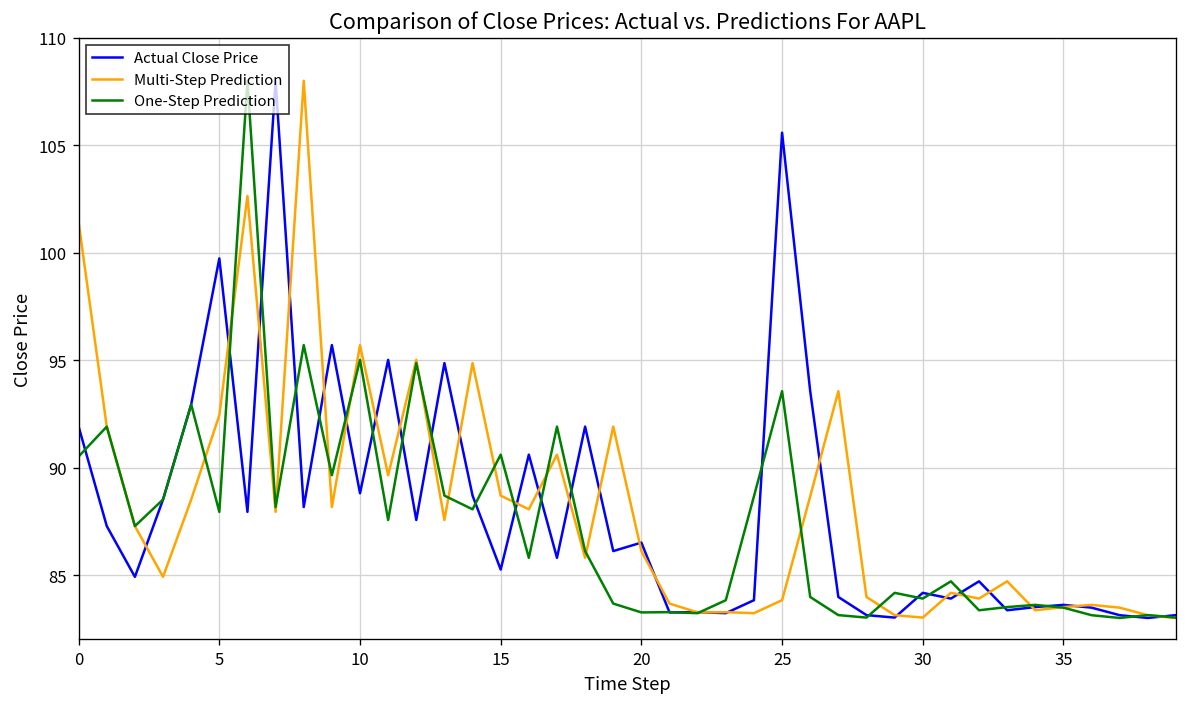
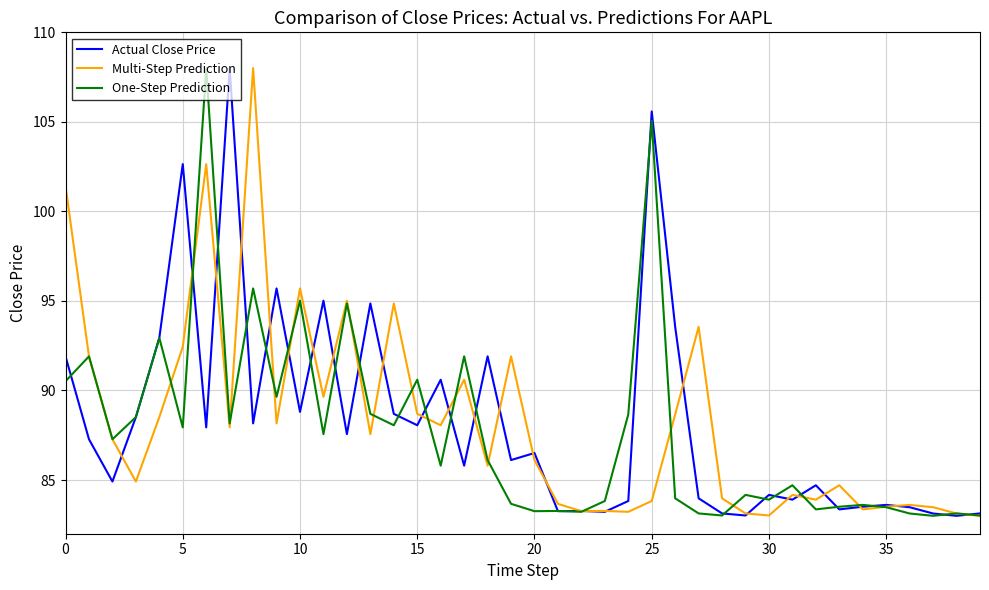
Actual Close Price, 5: 99.7 -> 102.6
Actual Close Price, 15: 85.3 -> 88.1
One-Step Prediction, 25: 93.6 -> 105.1
